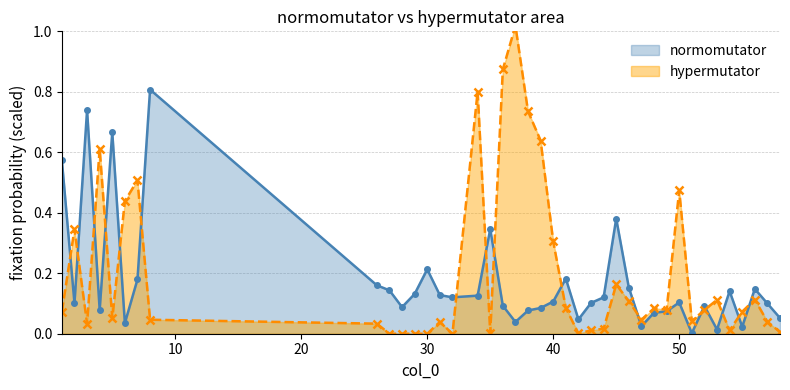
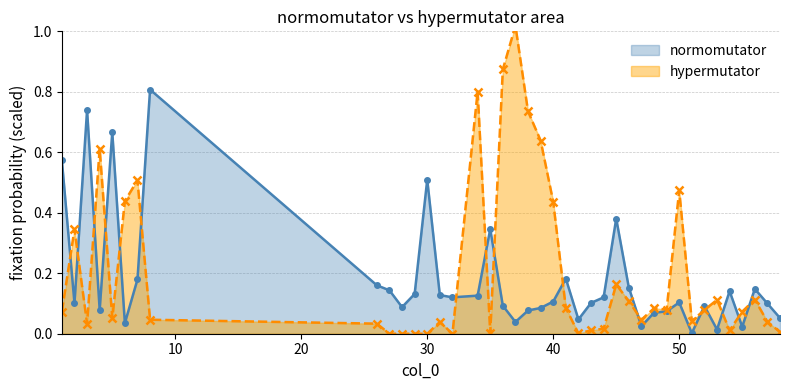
normomutator, 30: 0.21 -> 0.51
hypermutator, 40: 0.31 -> 0.44
